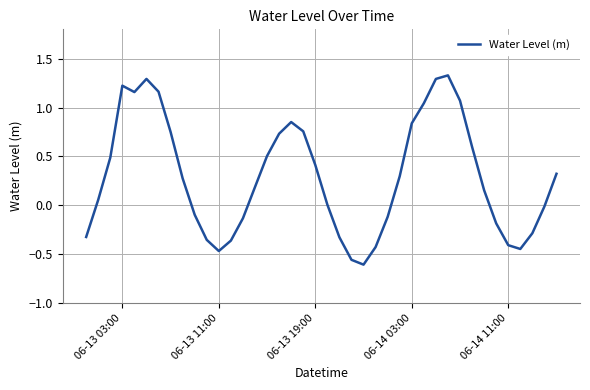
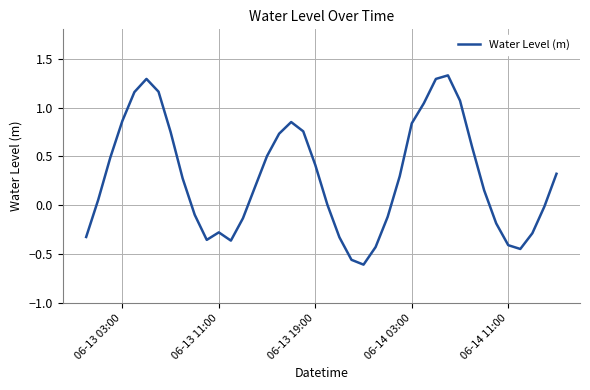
06-13 03:00: 1.2 -> 0.9
06-13 11:00: -0.5 -> -0.3
